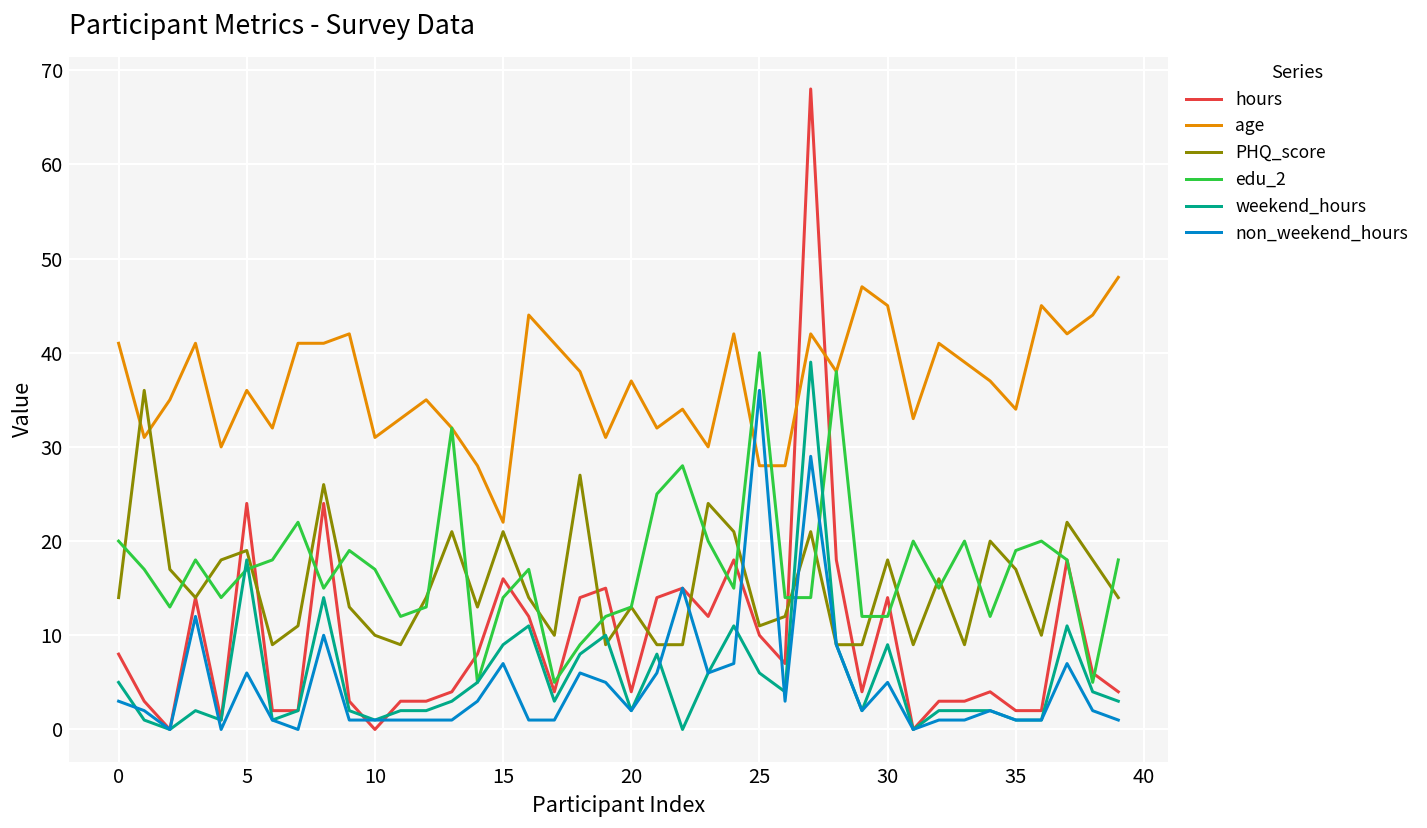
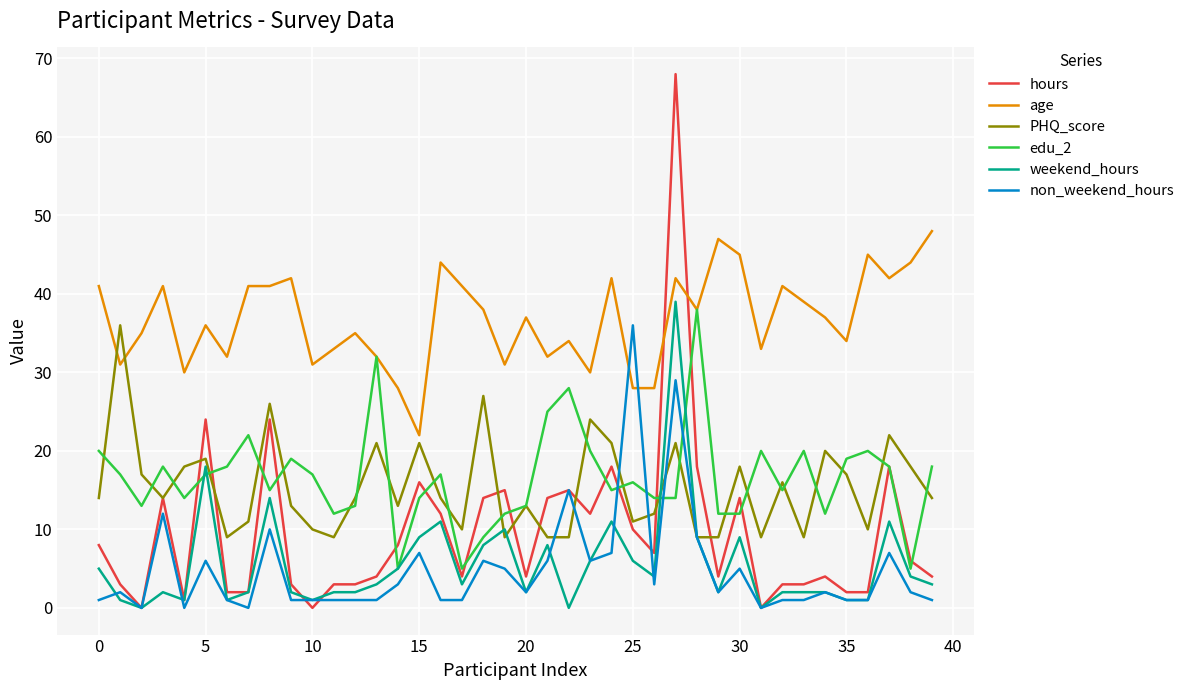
non_weekend_hours, 0: 3 -> 1
edu_2, 25: 40 -> 16
